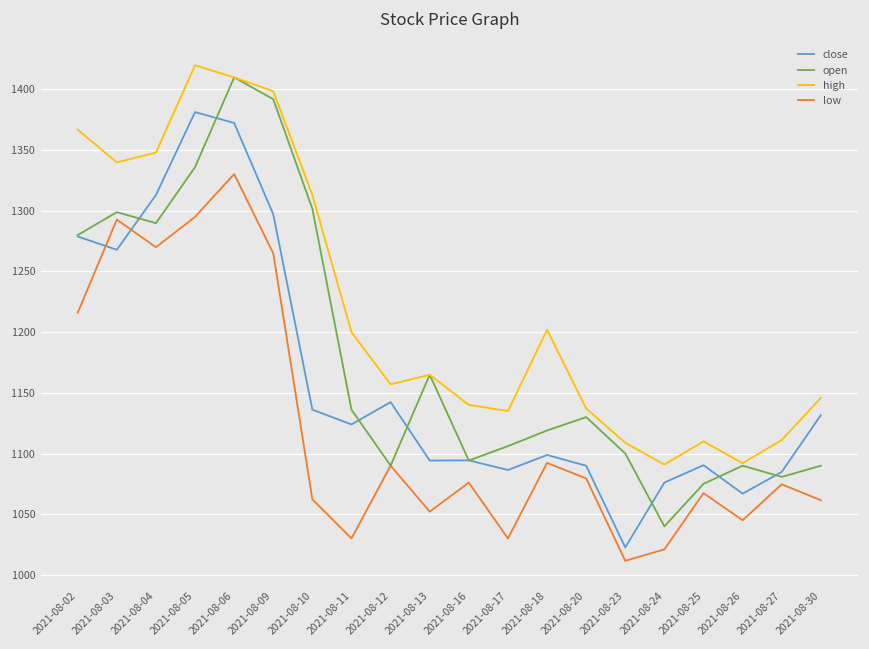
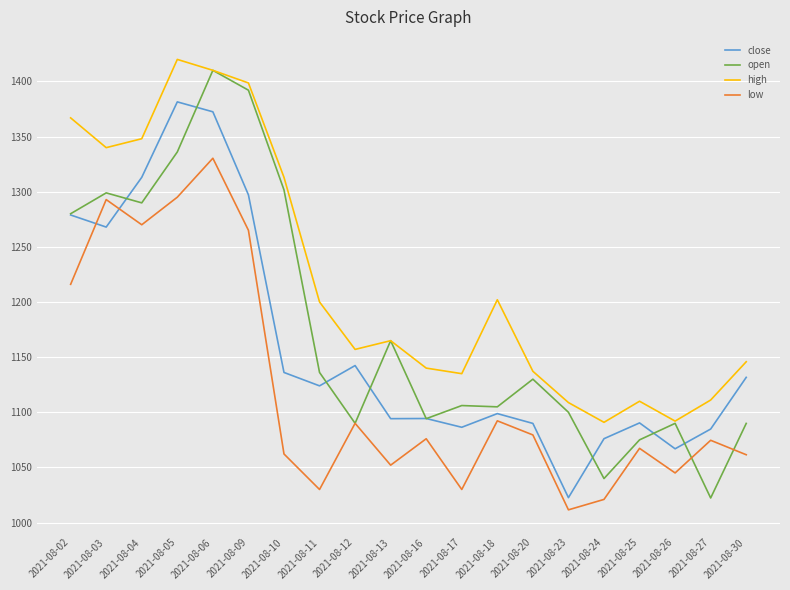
open, 2021-08-18: 1119 -> 1105
open, 2021-08-27: 1081 -> 1022
